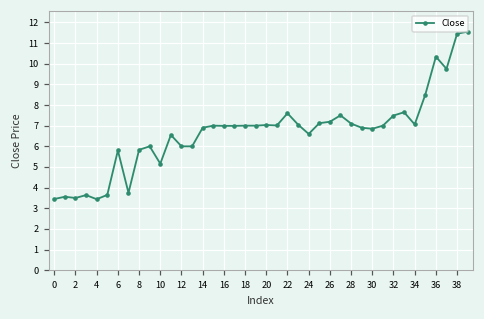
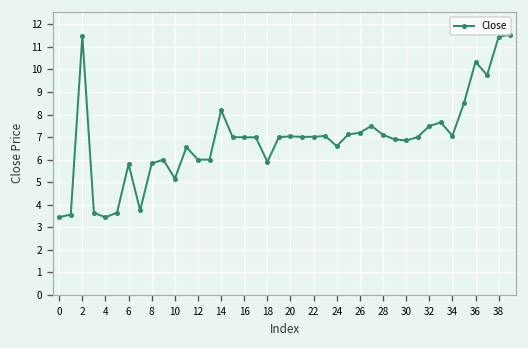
2: 3.5 -> 11.5
14: 6.9 -> 8.2
18: 7.0 -> 5.9
22: 7.6 -> 7.0
